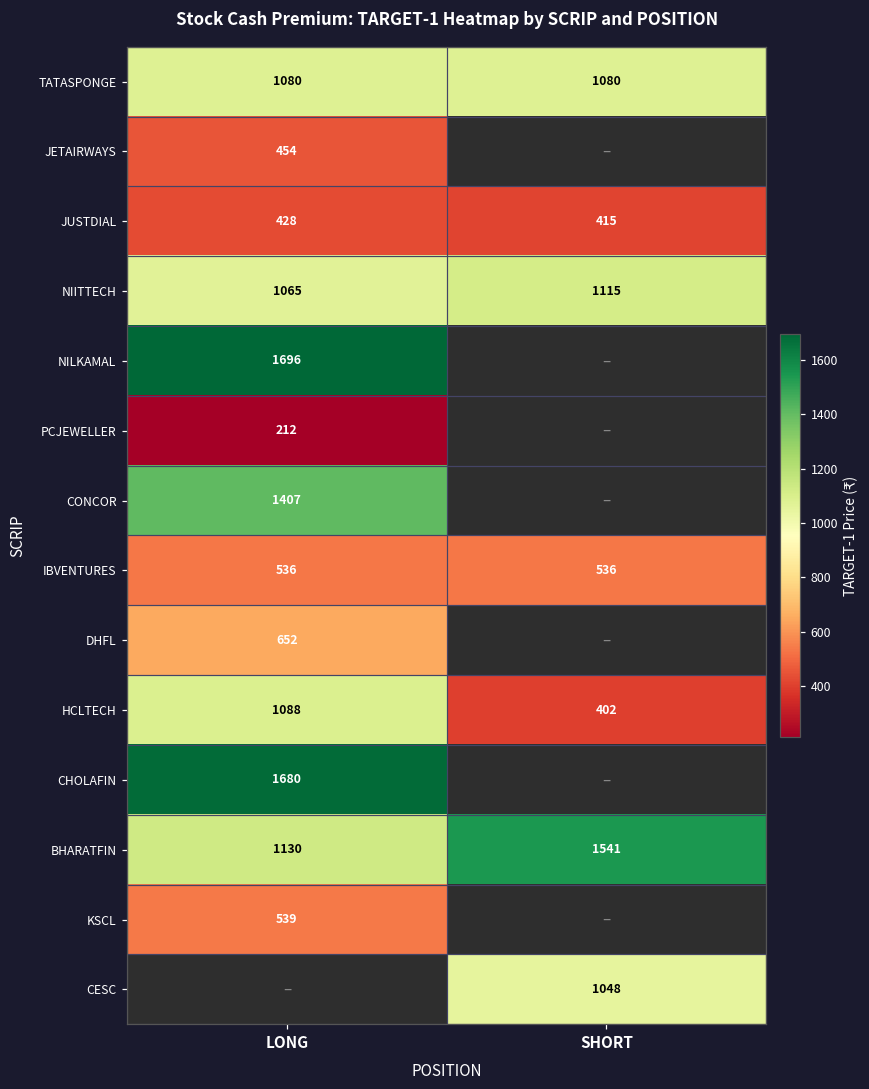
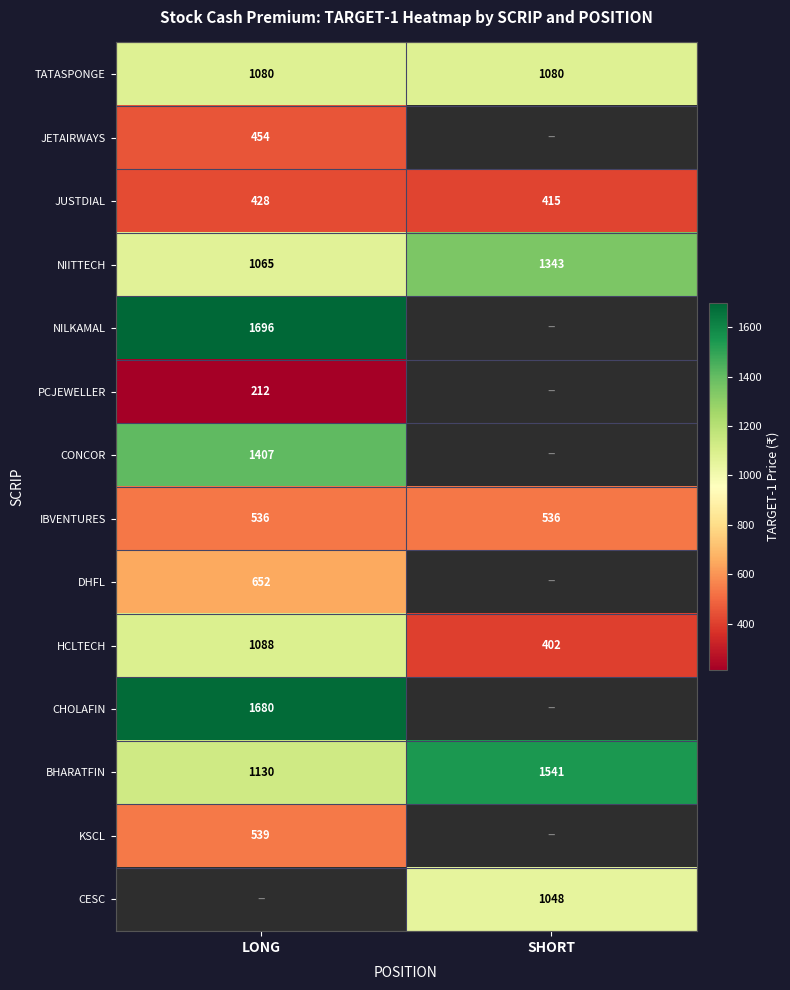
NIITTECH, SHORT: 1115 -> 1343
